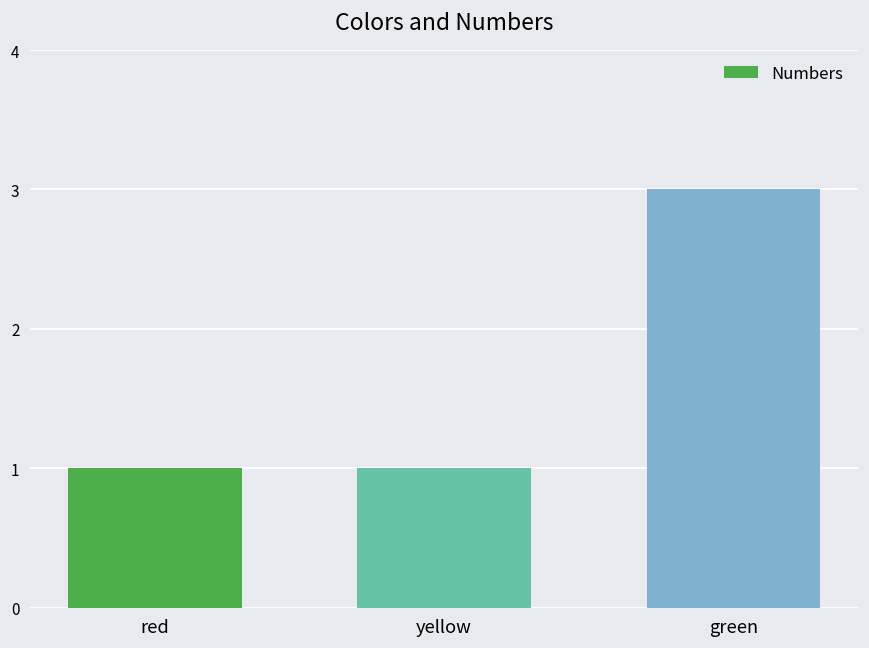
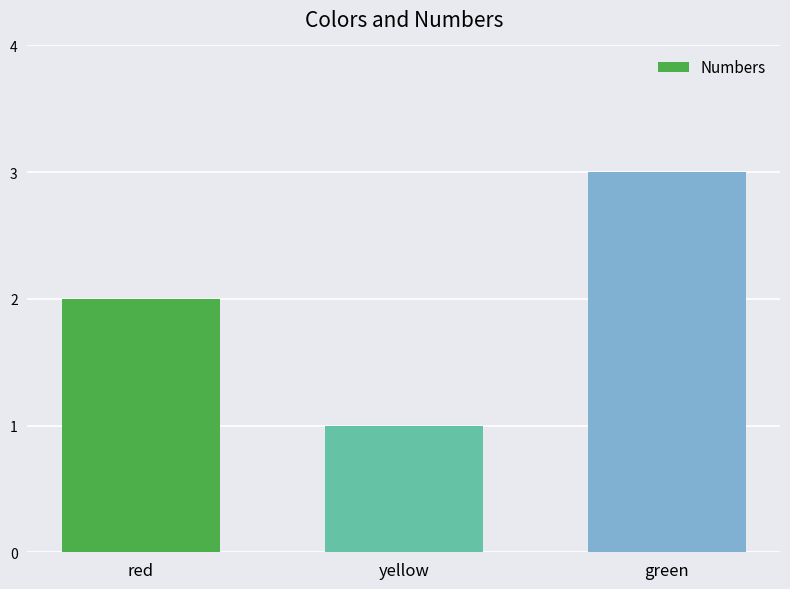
red: 1 -> 2
